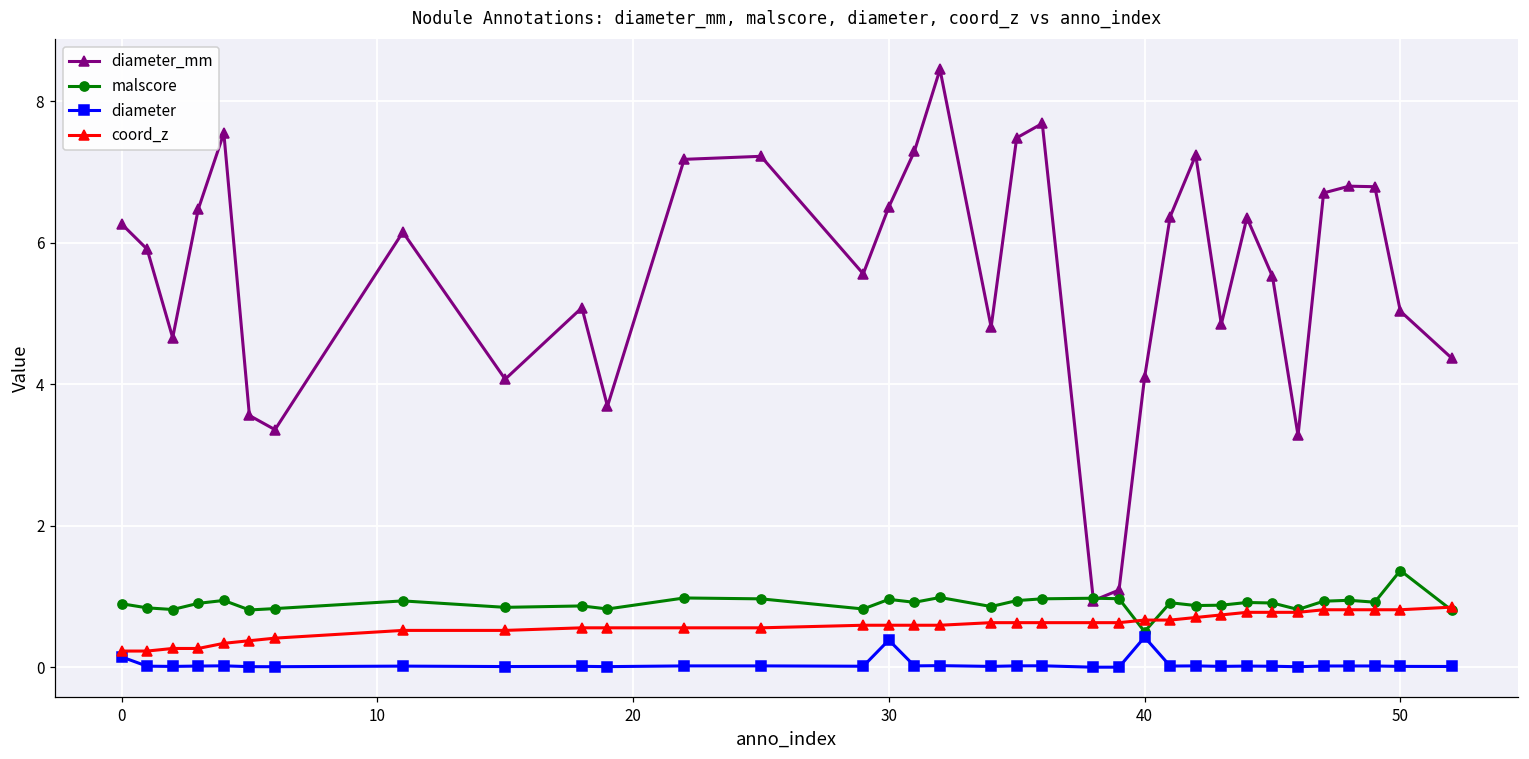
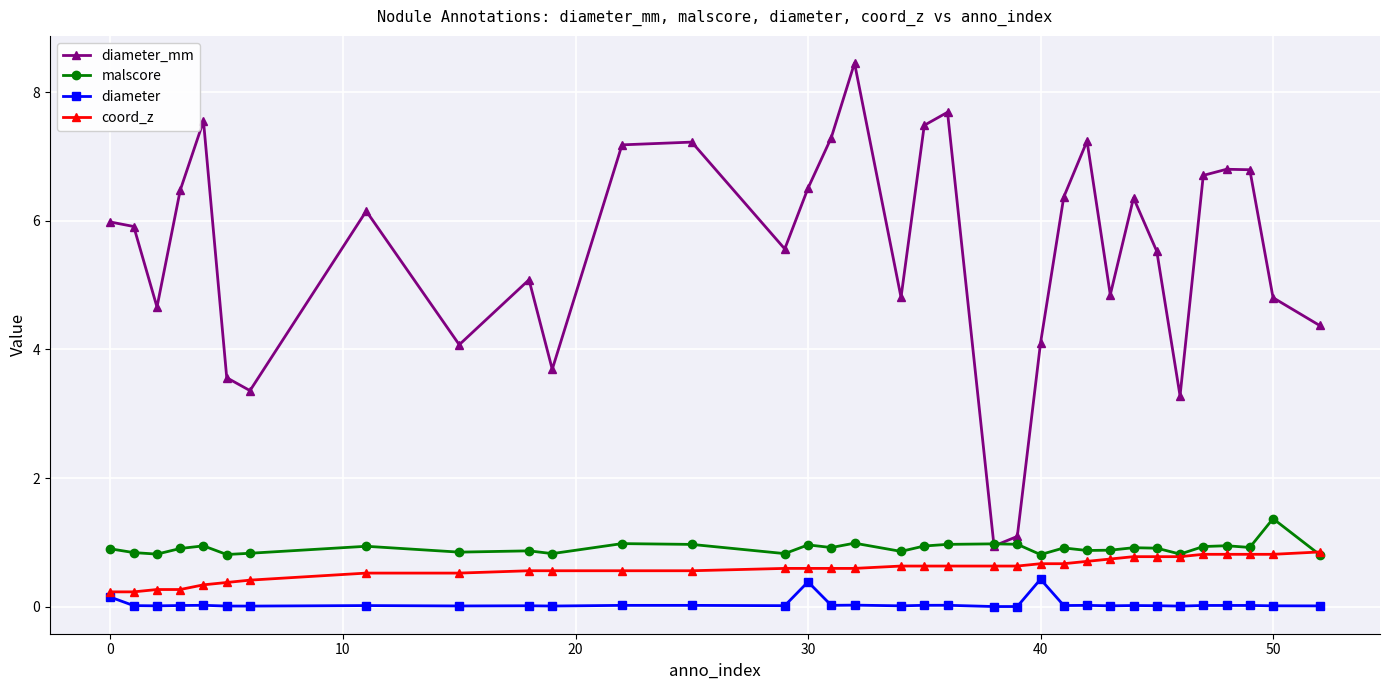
diameter_mm, 0: 6.3 -> 6.0
malscore, 40: 0.5 -> 0.8
diameter_mm, 50: 5.0 -> 4.8
